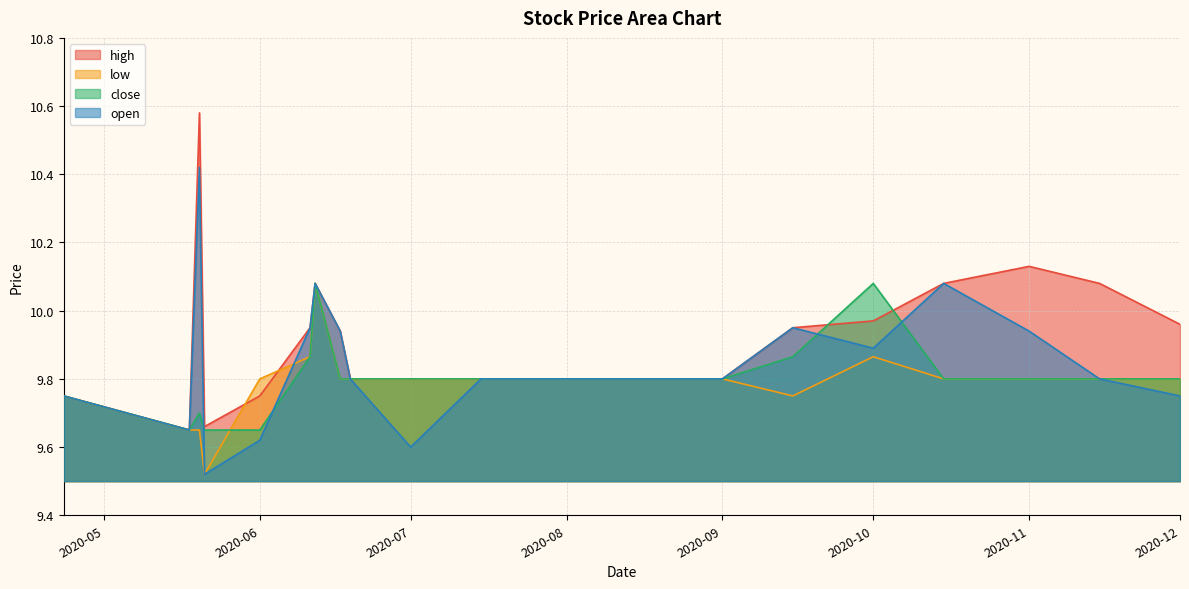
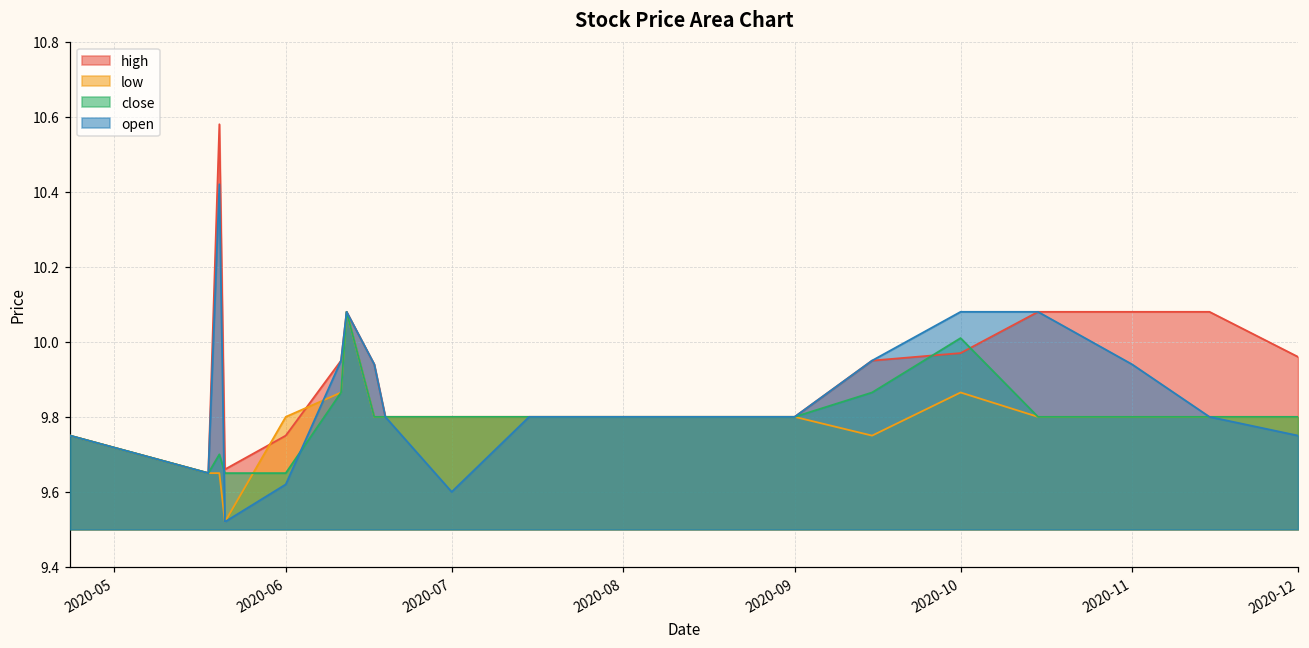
close, 2020-10: 10.08 -> 10.01
open, 2020-10: 9.89 -> 10.08
high, 2020-11: 10.13 -> 10.08
